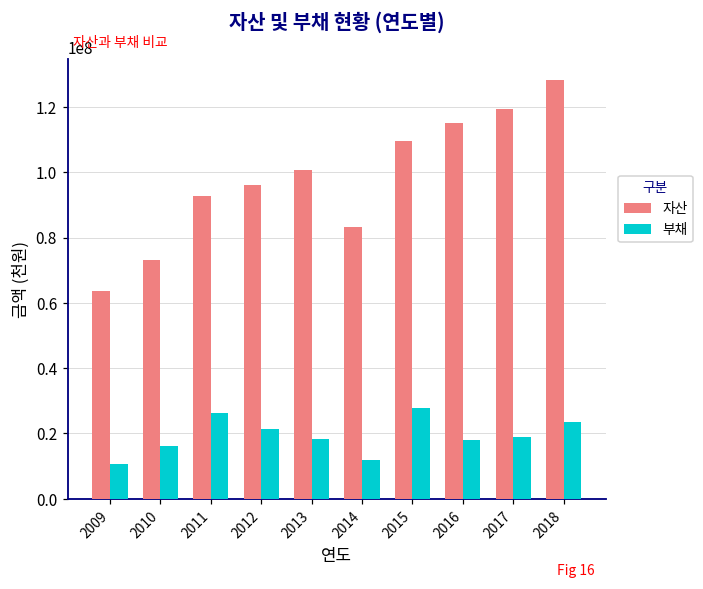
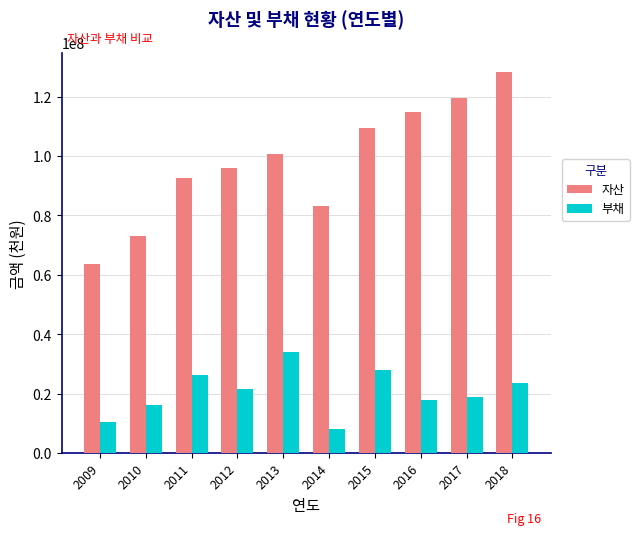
부채, 2013: 18000000 -> 34000000
부채, 2014: 12000000 -> 8000000
